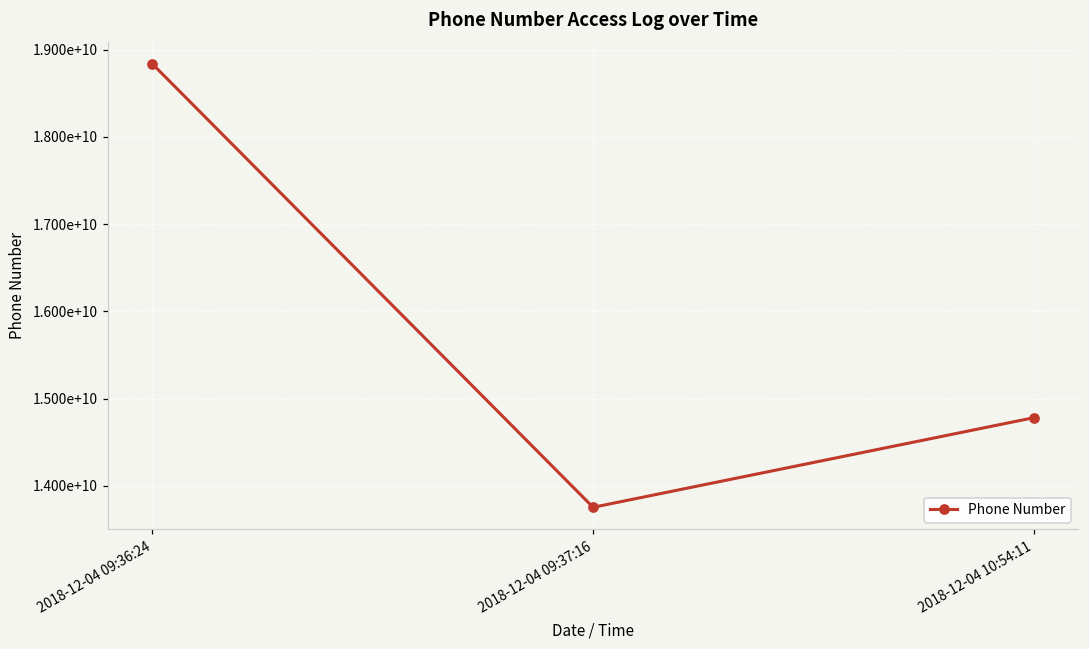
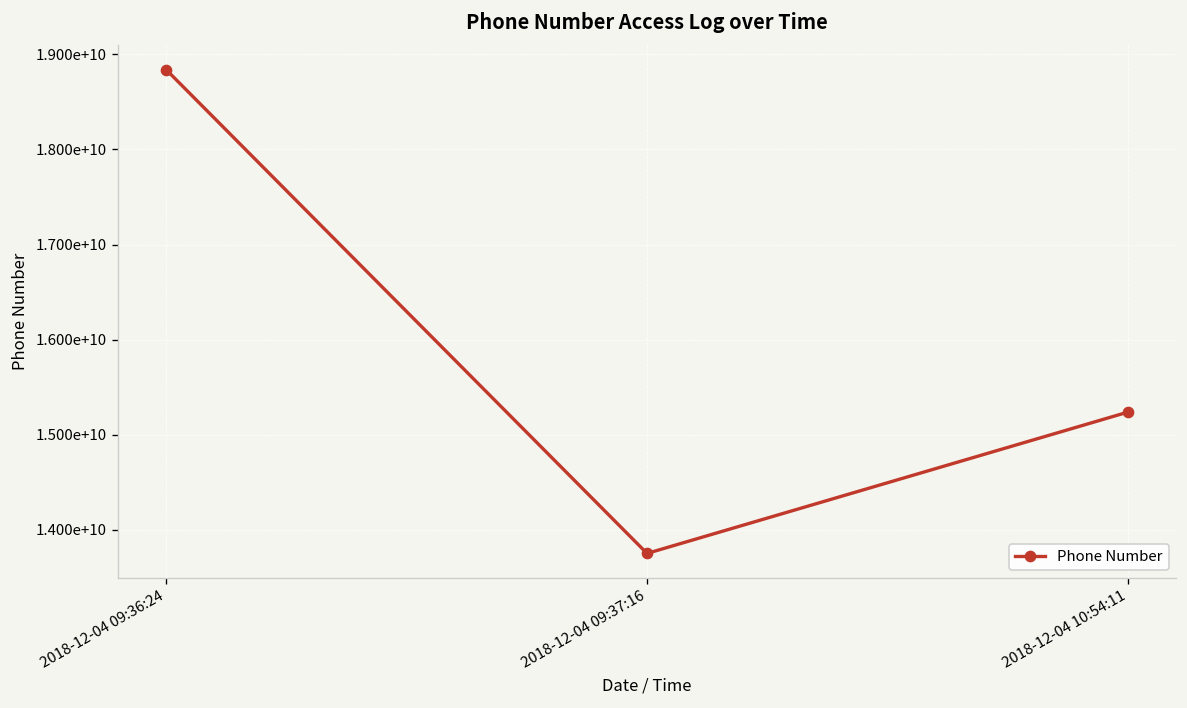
2018-12-04 10:54:11: 14800000000 -> 15200000000
